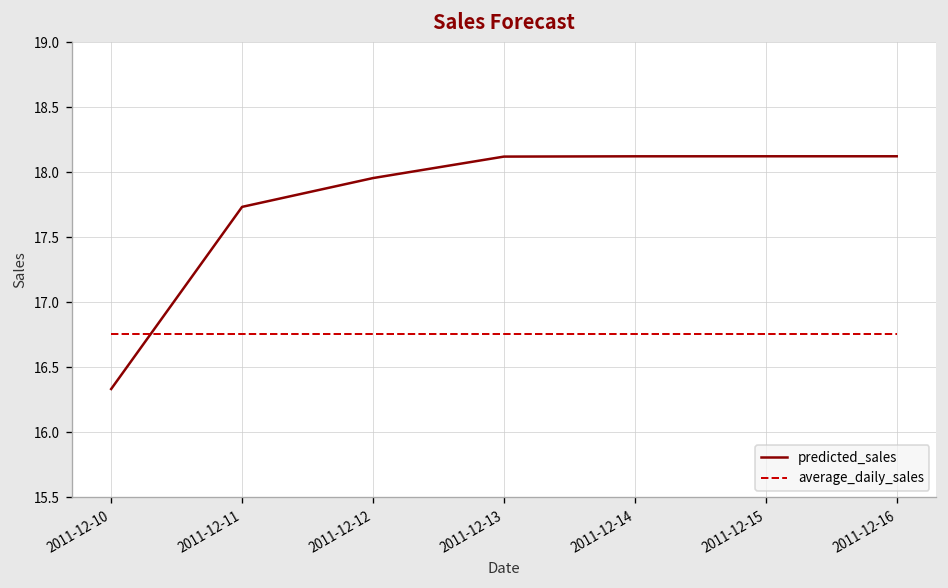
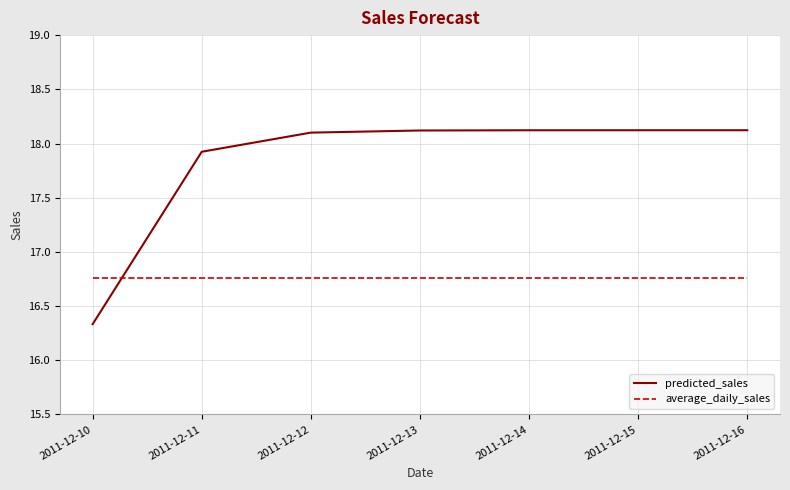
predicted_sales, 2011-12-11: 17.73 -> 17.92
predicted_sales, 2011-12-12: 17.95 -> 18.10
